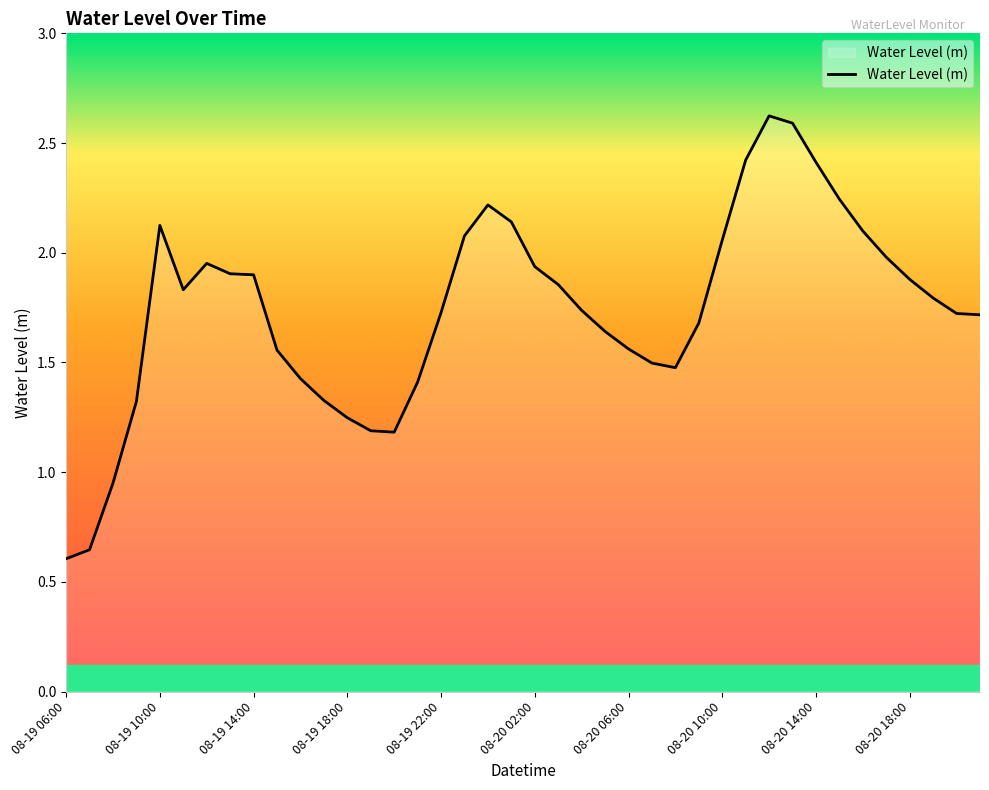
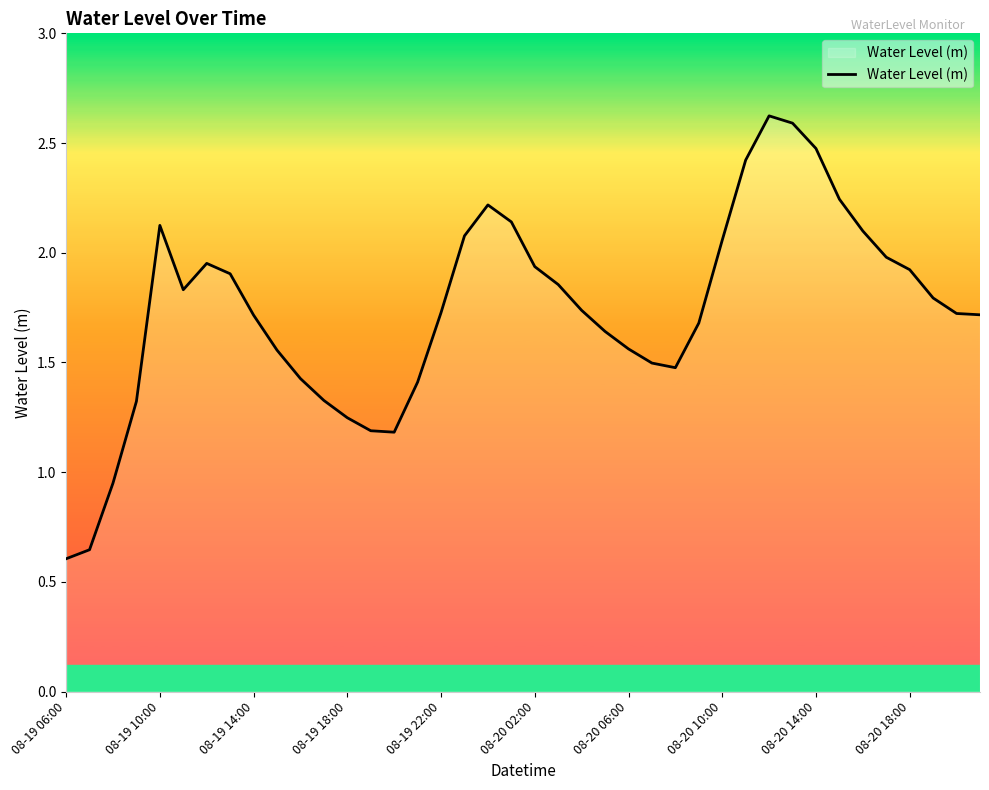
08-19 14:00: 1.90 -> 1.72
08-20 14:00: 2.41 -> 2.48
08-20 18:00: 1.88 -> 1.92
